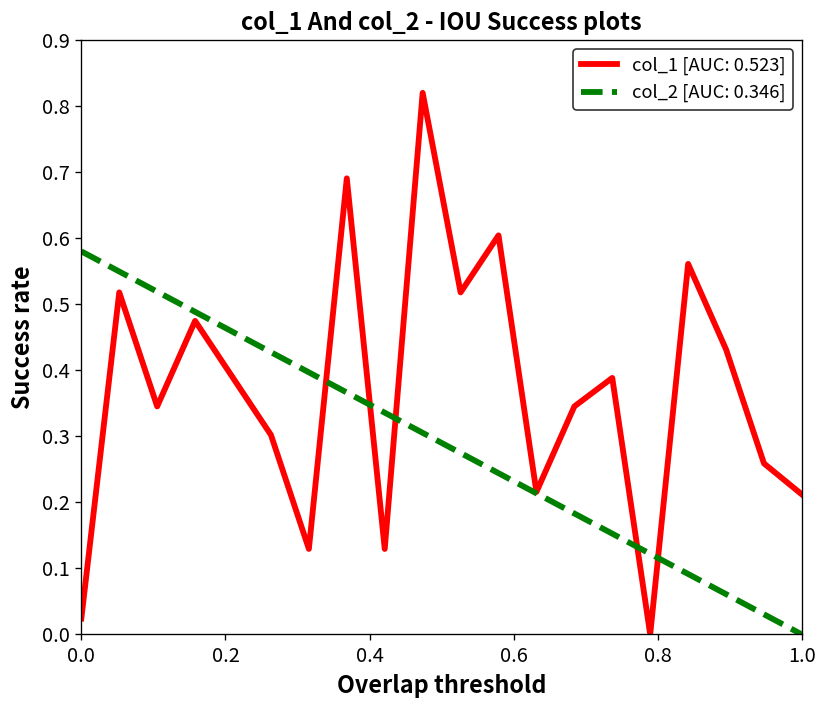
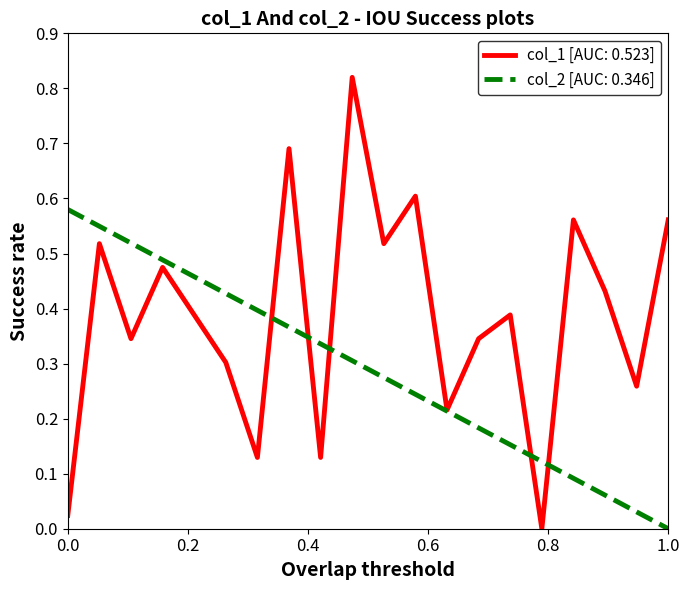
col_1 [AUC: 0.523], 1.0: 0.21 -> 0.56
